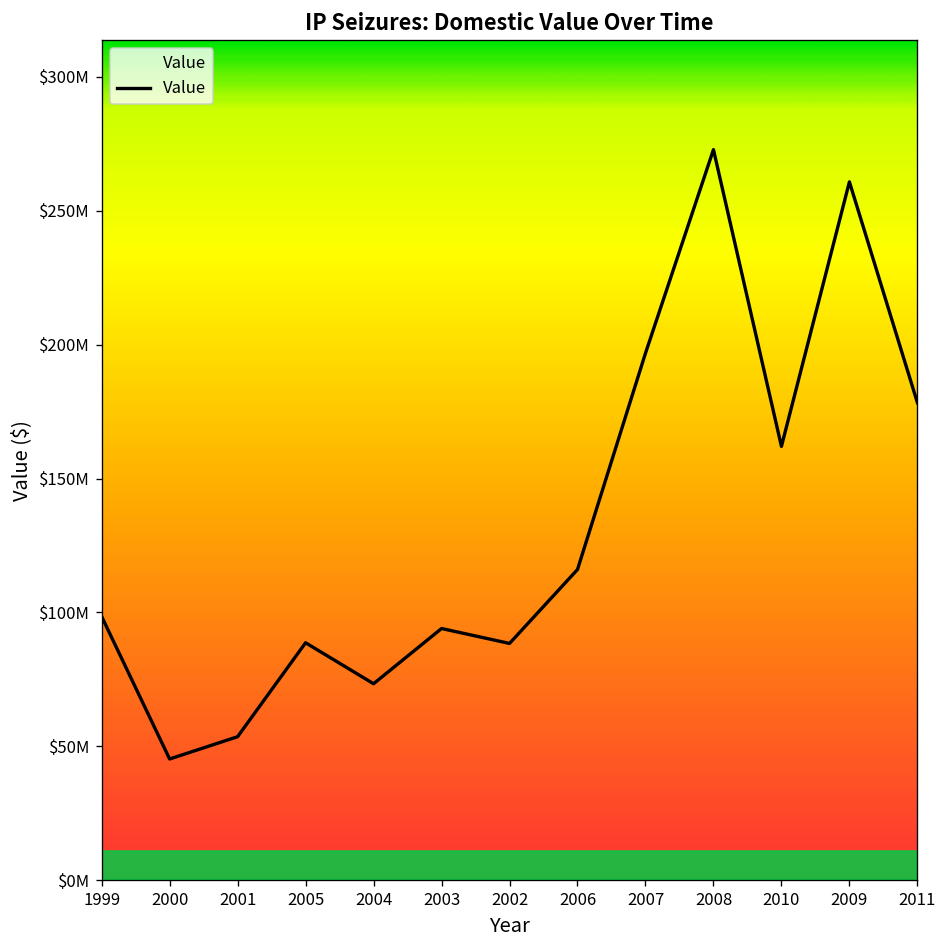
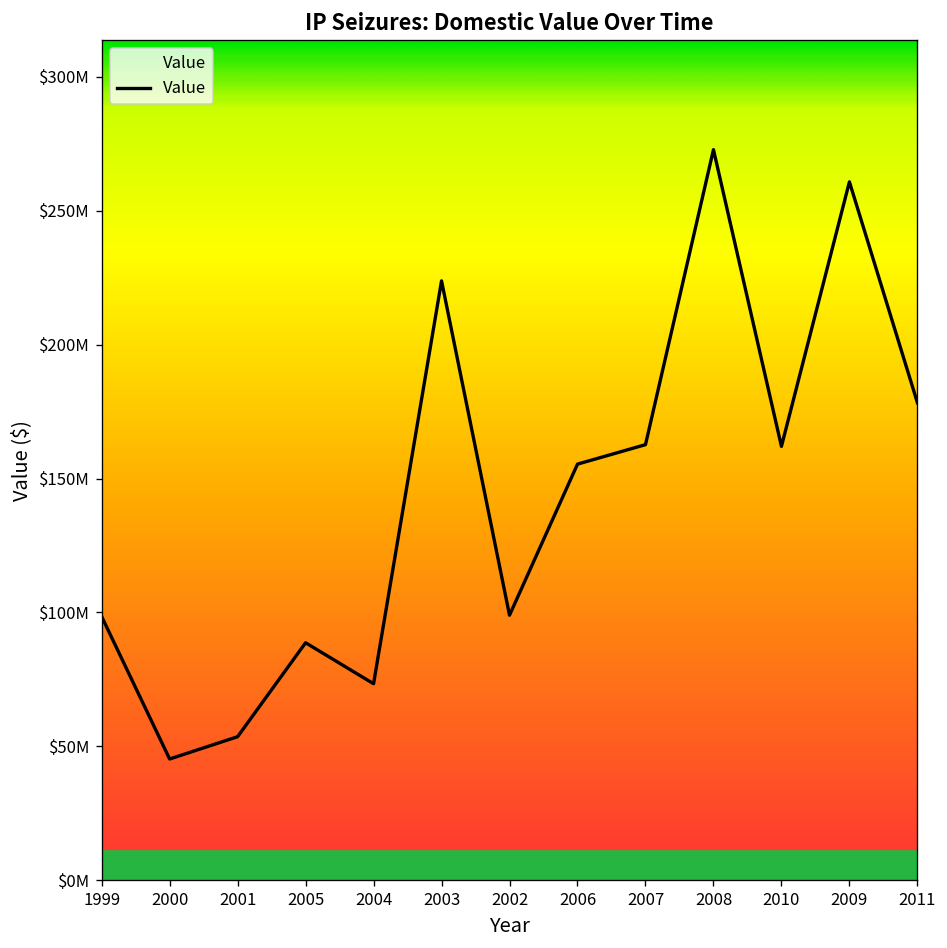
2003: $94000000 -> $224000000
2002: $88000000 -> $99000000
2006: $116000000 -> $155000000
2007: $197000000 -> $163000000
